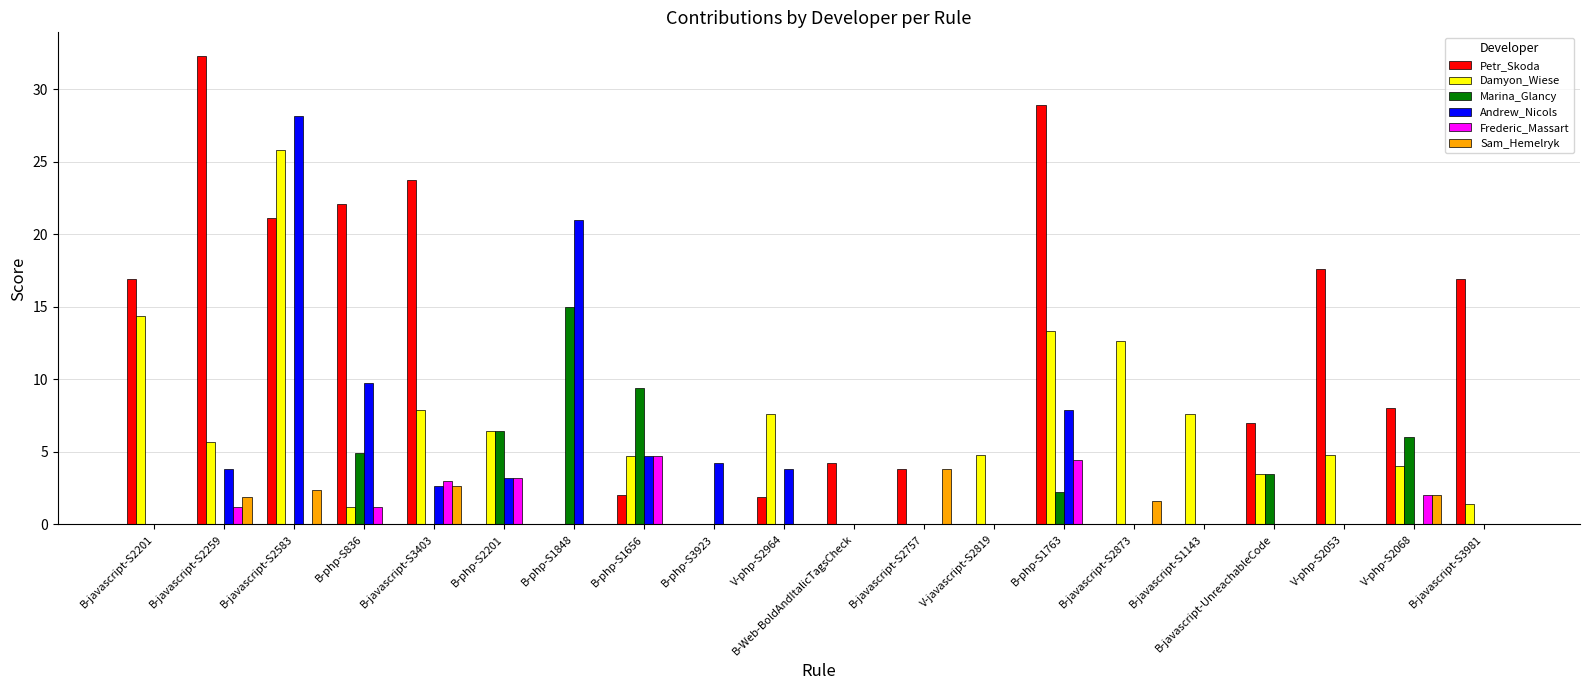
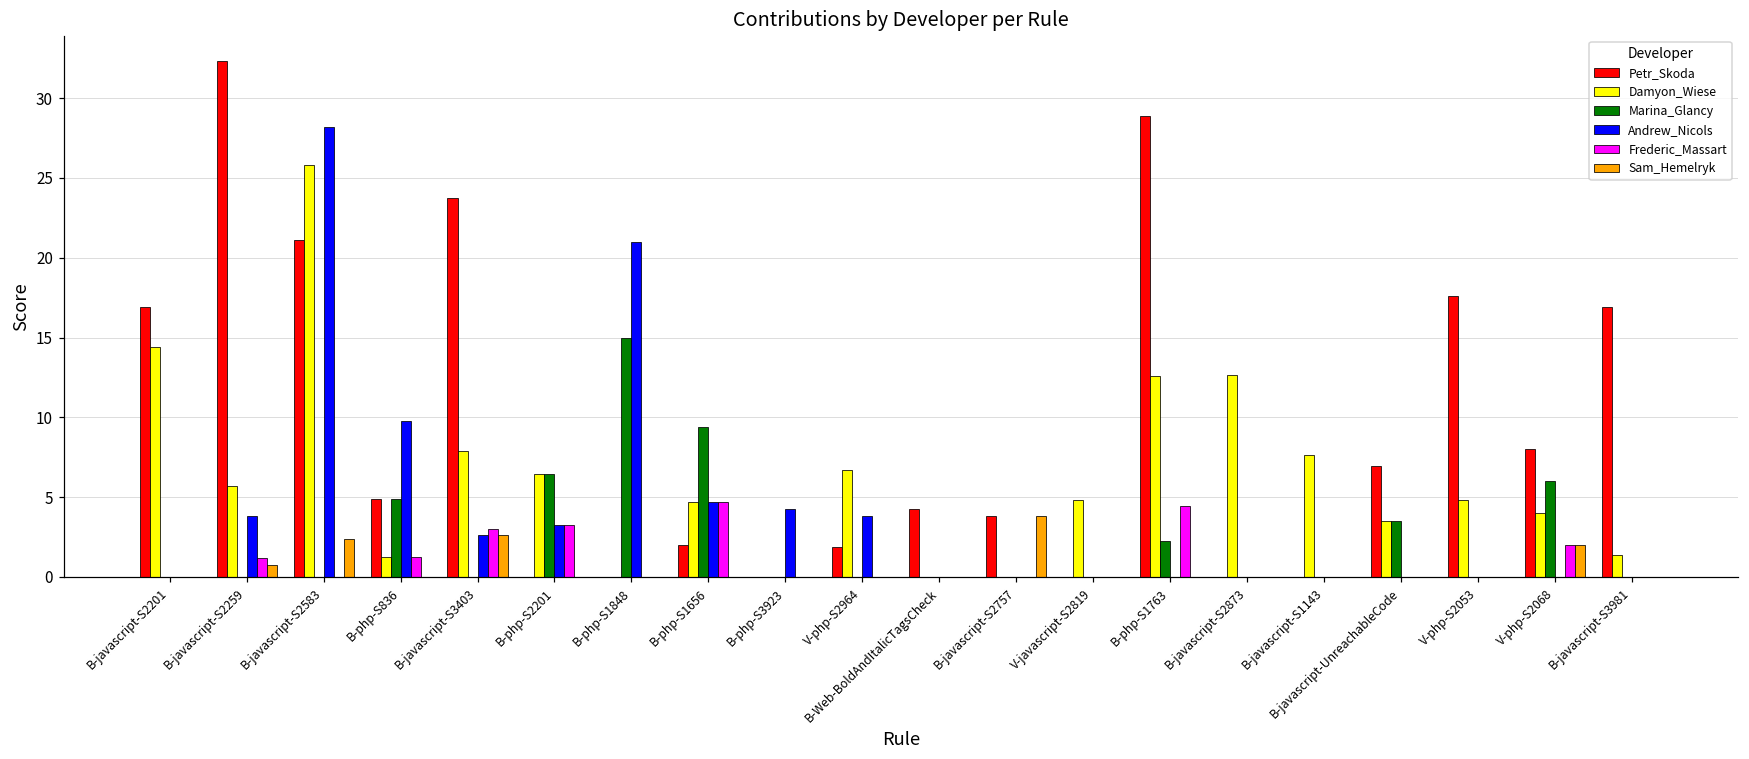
Sam_Hemelryk, B-javascript-S2259: 1.9 -> 0.7
Petr_Skoda, B-php-S836: 22.1 -> 4.9
Damyon_Wiese, V-php-S2964: 7.6 -> 6.7
Damyon_Wiese, B-php-S1763: 13.3 -> 12.6
Andrew_Nicols, B-php-S1763: 7.9 -> 0.0
Sam_Hemelryk, B-javascript-S2873: 1.6 -> 0.0
